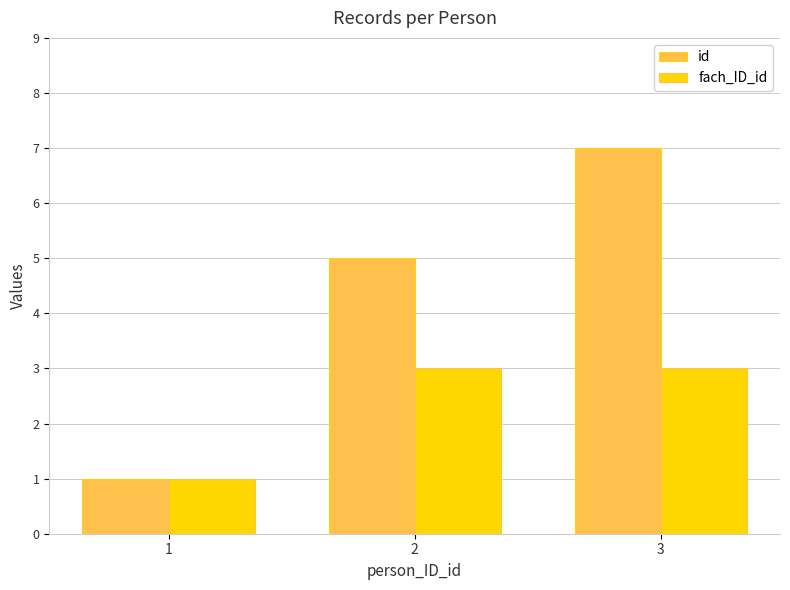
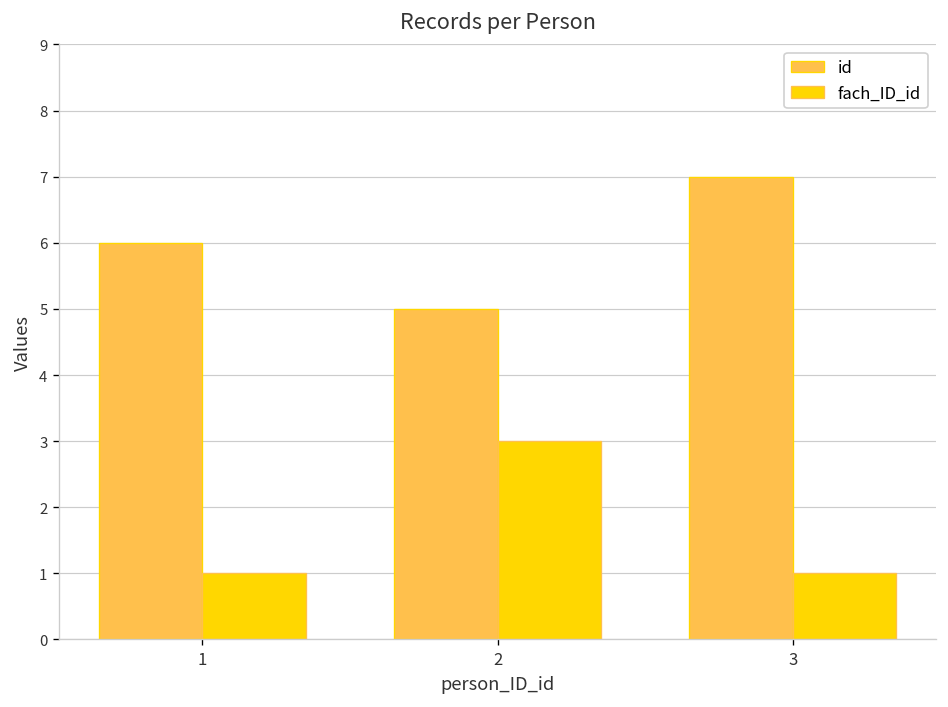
id, 1: 1 -> 6
fach_ID_id, 3: 3 -> 1
